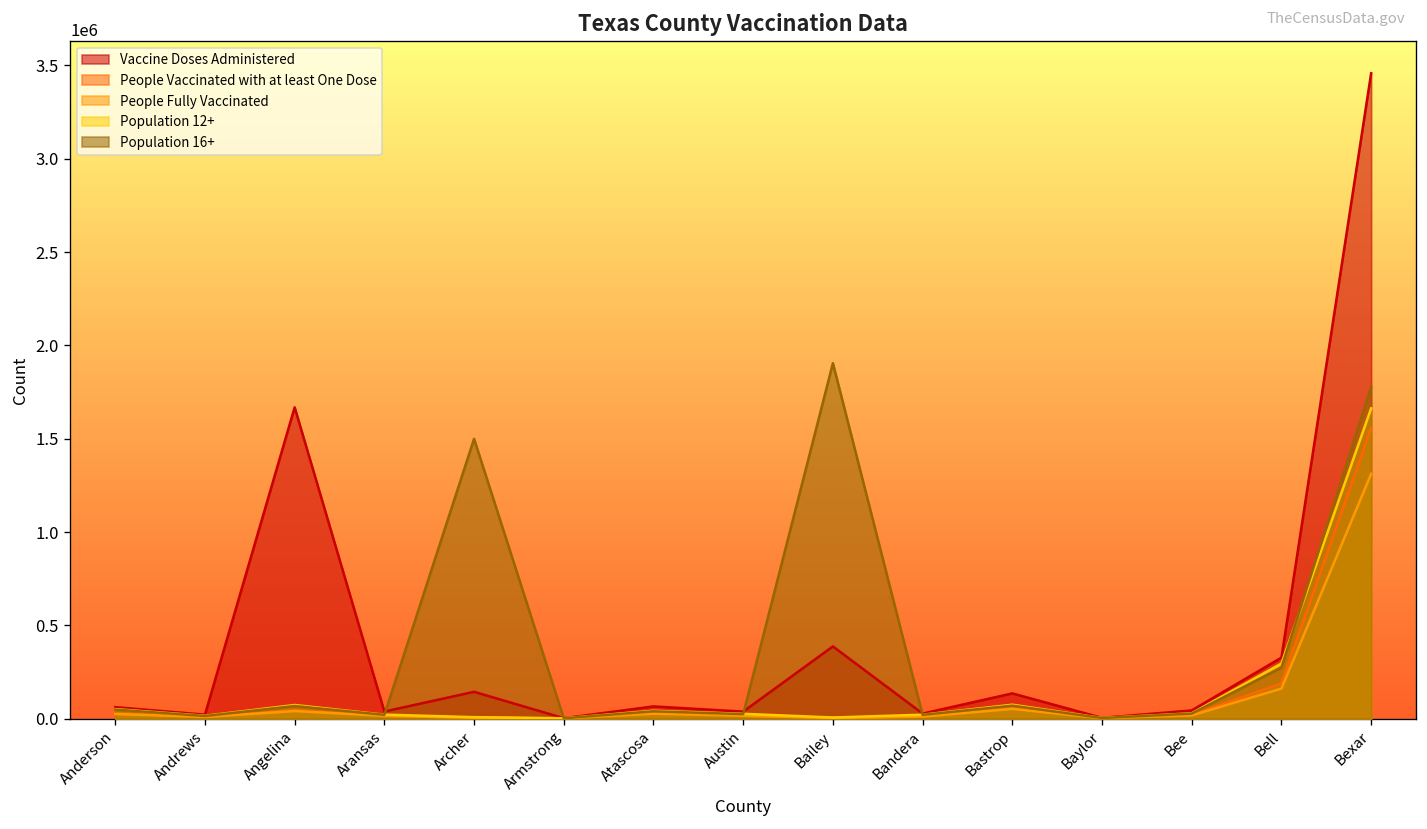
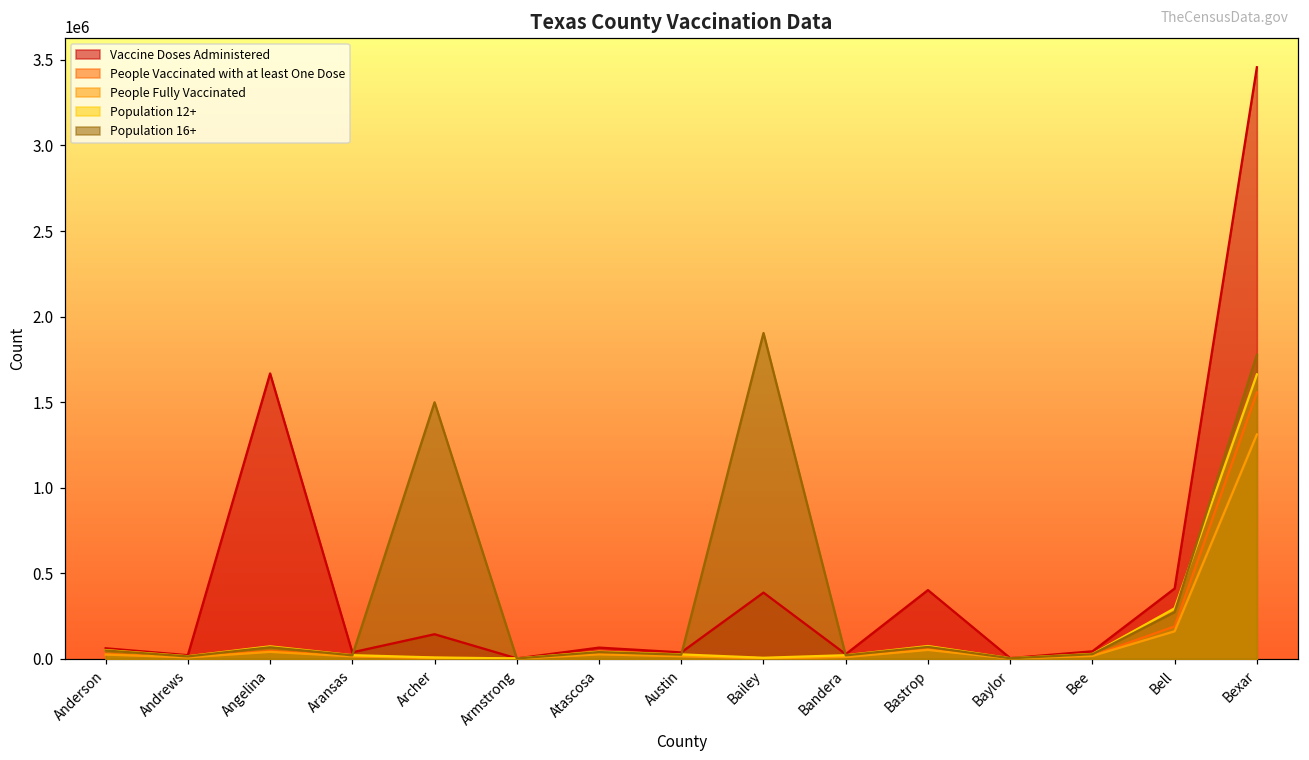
Vaccine Doses Administered, Bastrop: 130000 -> 400000
Vaccine Doses Administered, Bell: 330000 -> 410000
